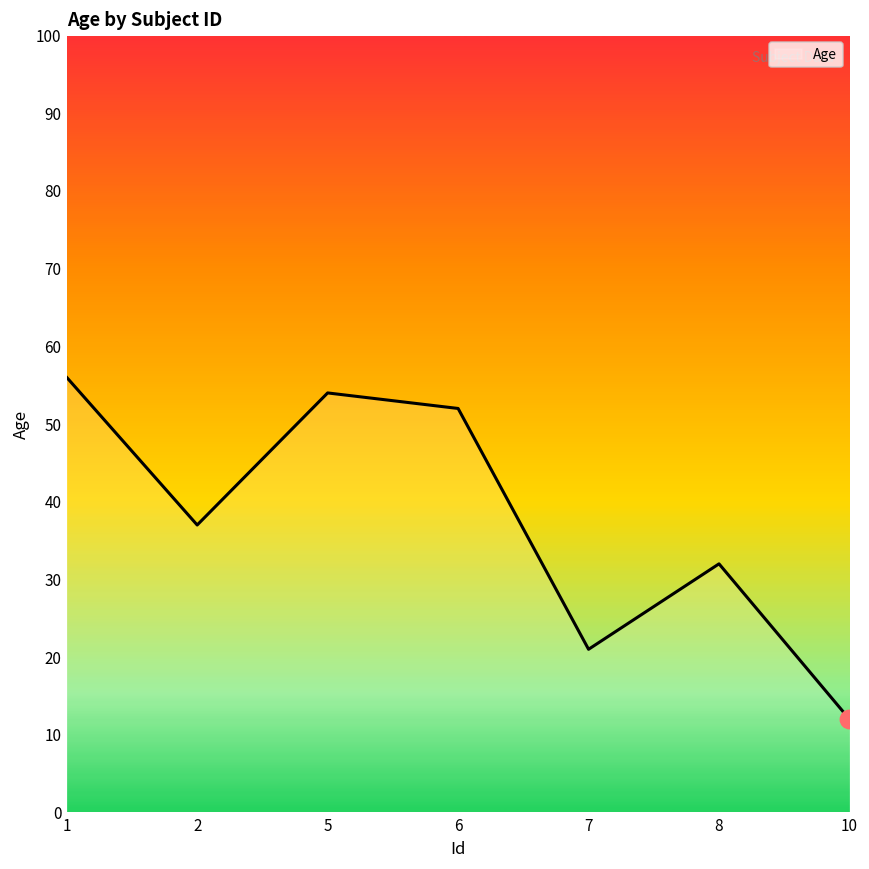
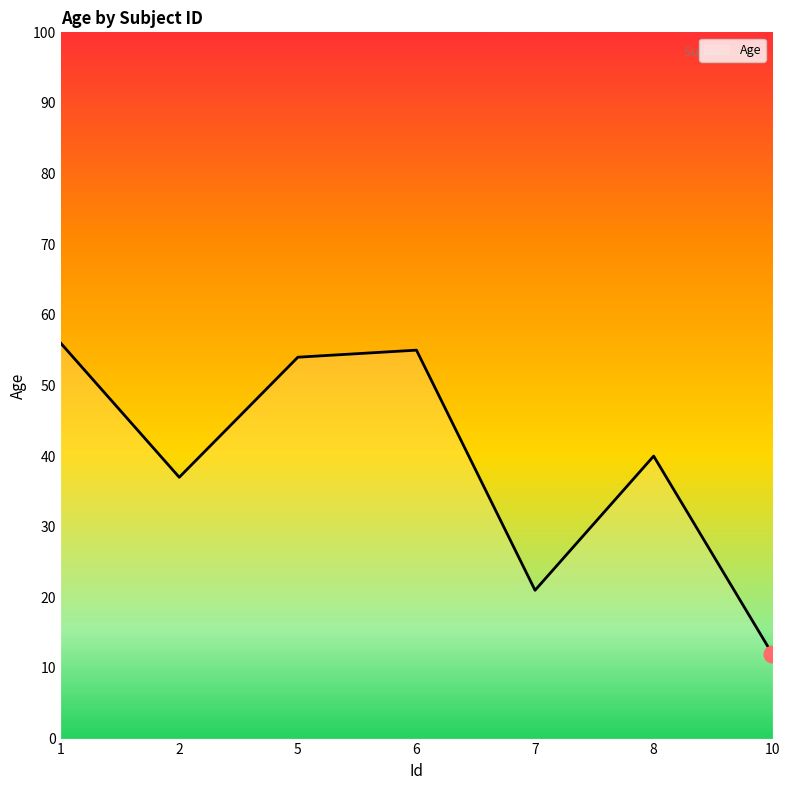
Age, 6: 52 -> 55
Age, 8: 32 -> 40
